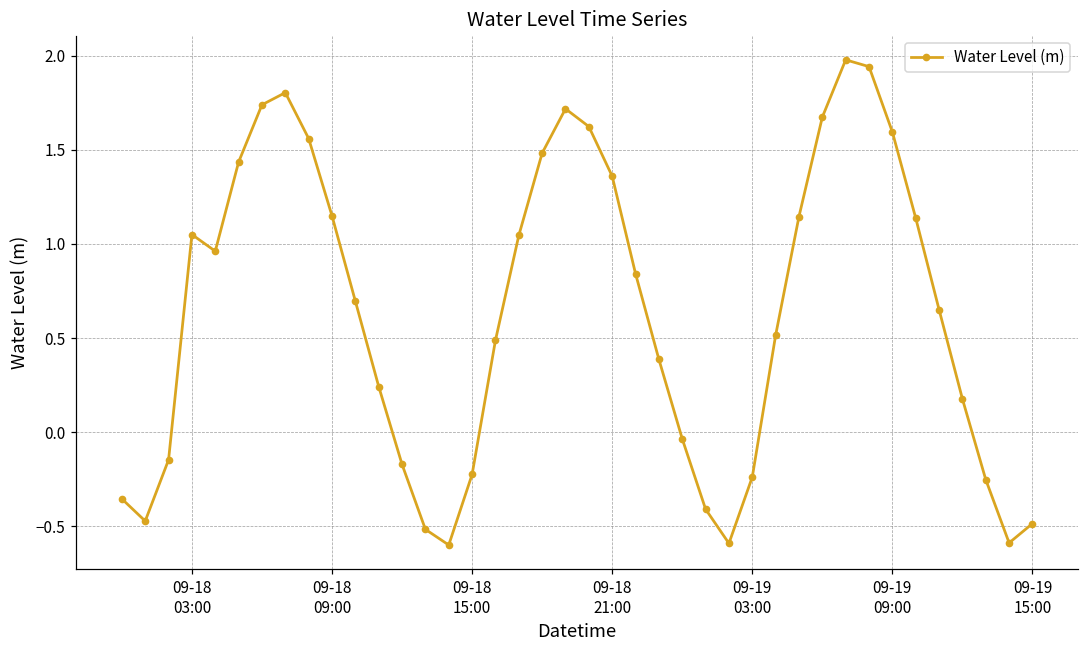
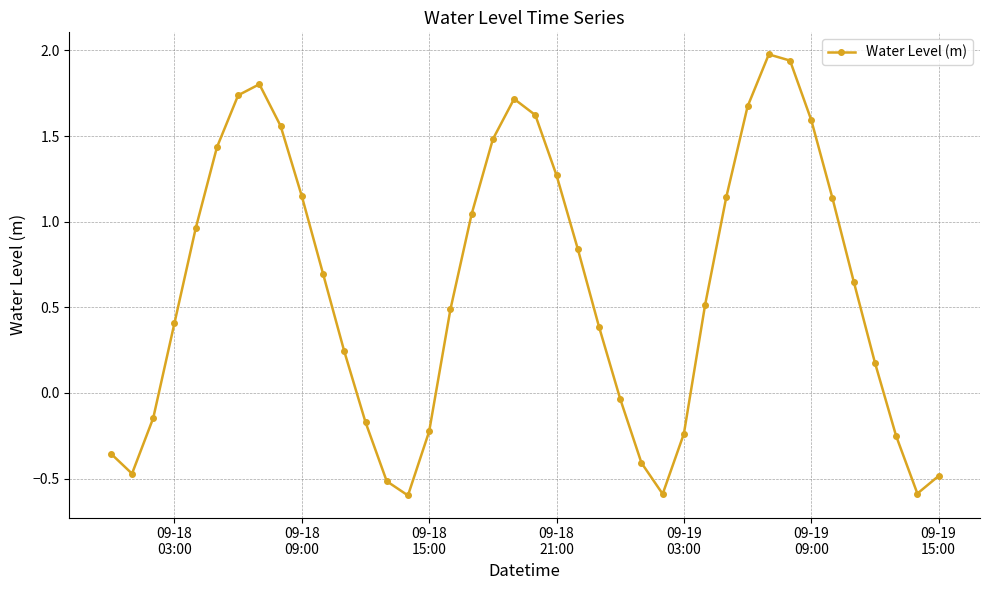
09-18 03:00: 1.05 -> 0.41
09-18 21:00: 1.36 -> 1.27
